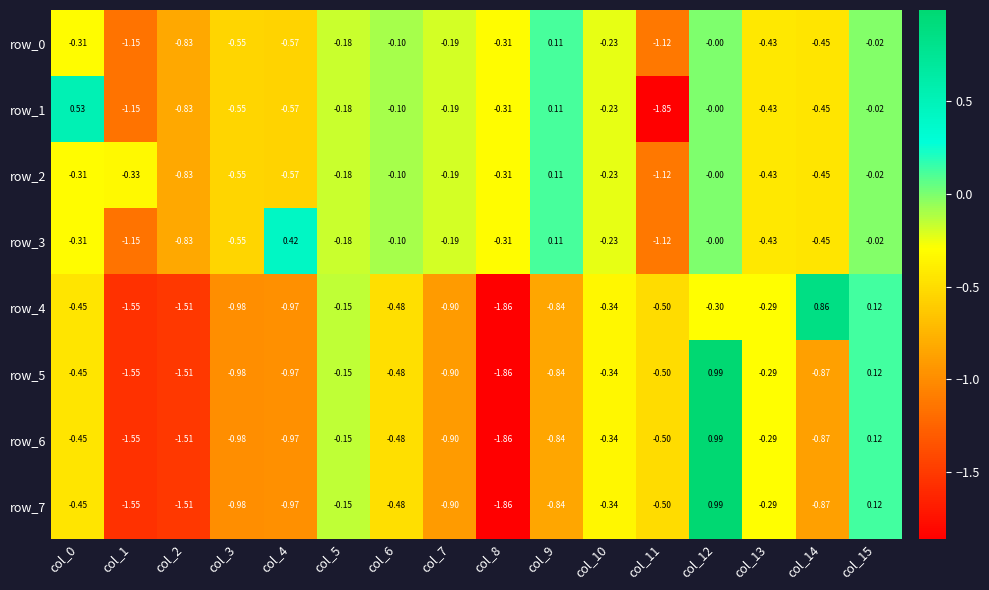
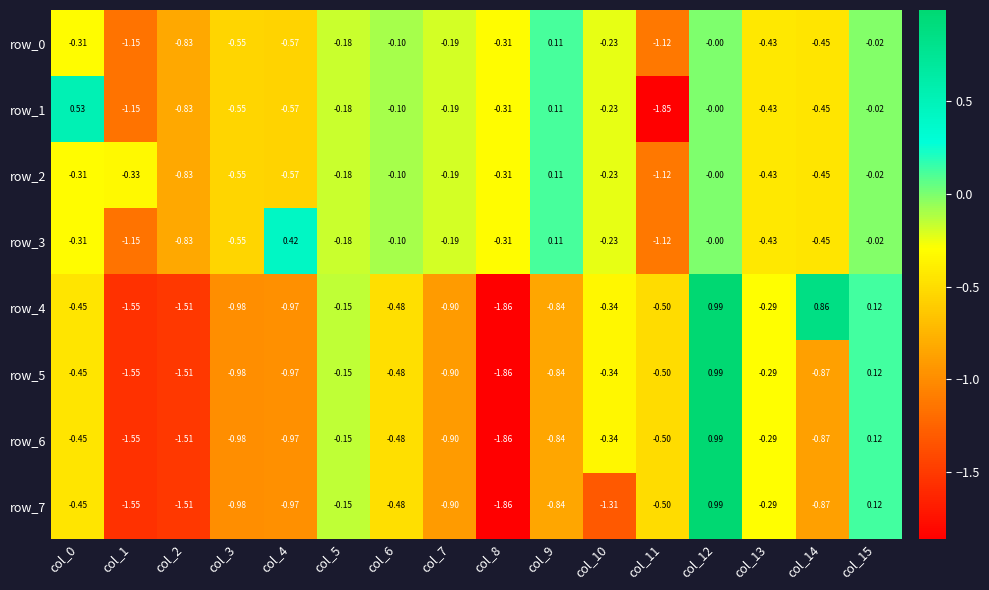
row_4, col_12: -0.30 -> 0.99
row_7, col_10: -0.34 -> -1.31
